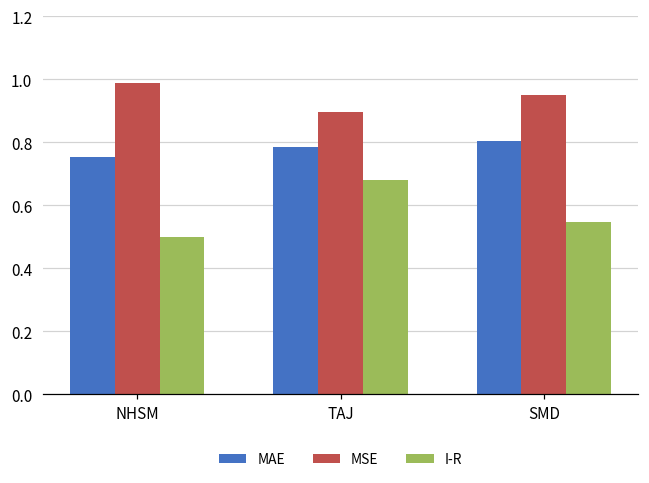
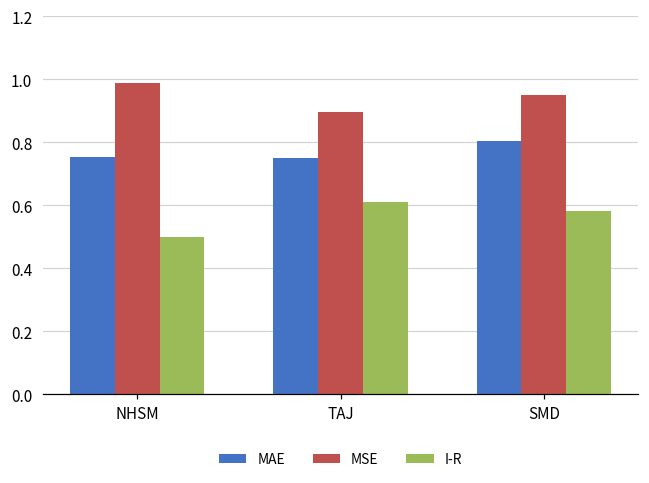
MAE, TAJ: 0.79 -> 0.75
I-R, TAJ: 0.68 -> 0.61
I-R, SMD: 0.55 -> 0.58
